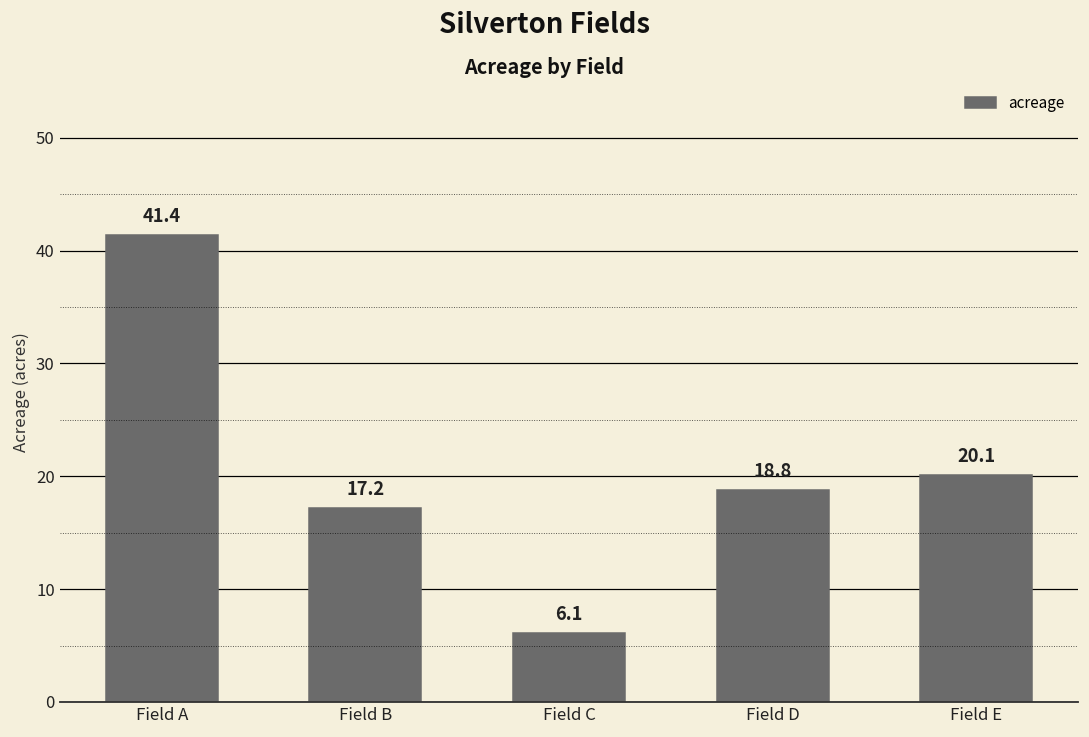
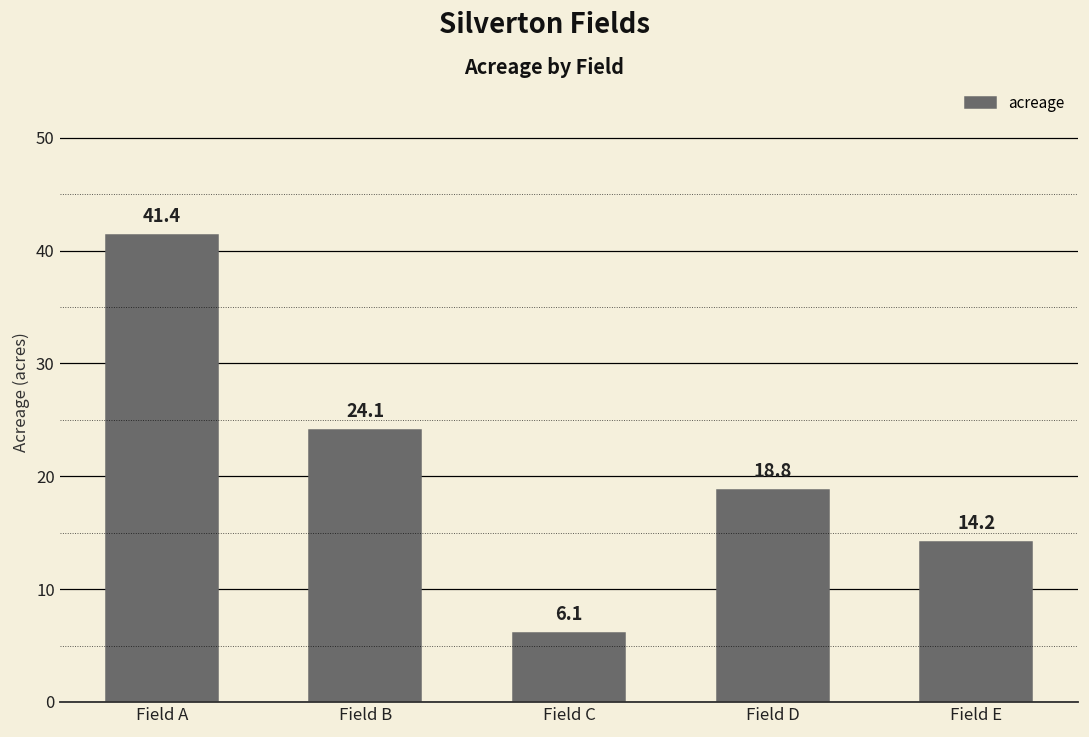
Field B: 17.2 -> 24.1
Field E: 20.1 -> 14.2
